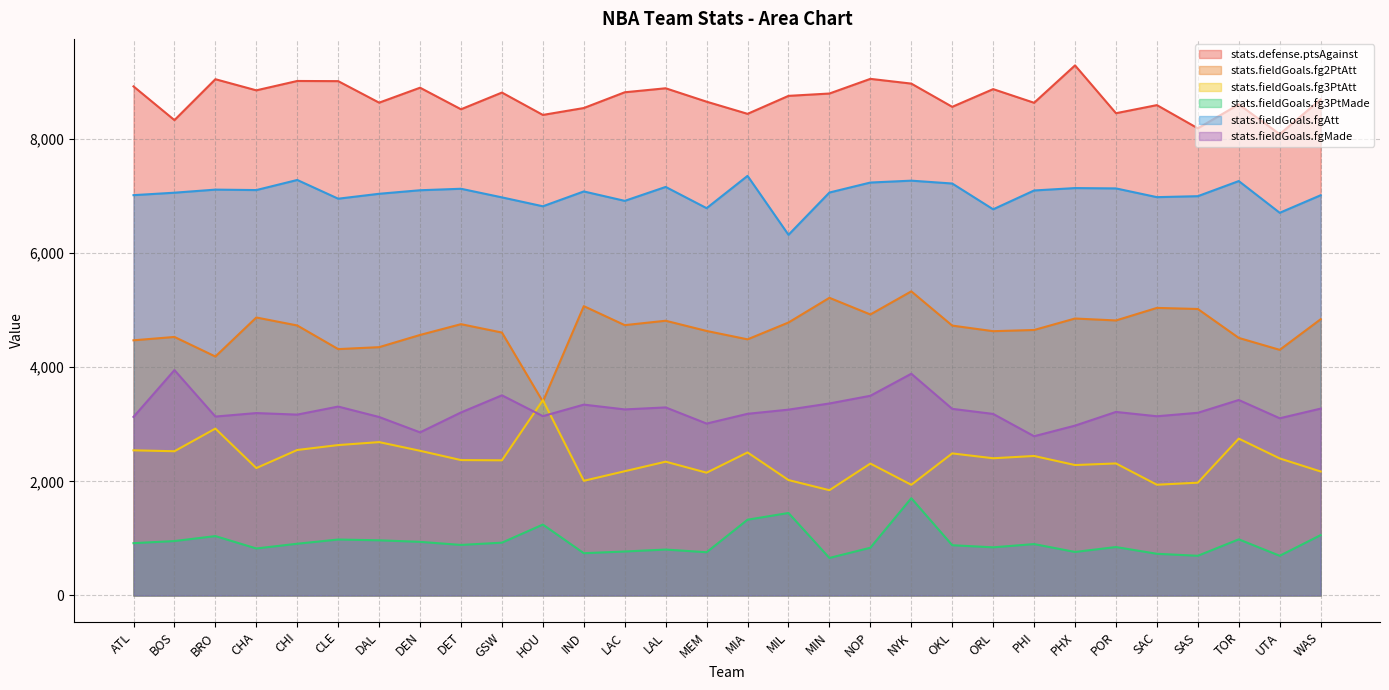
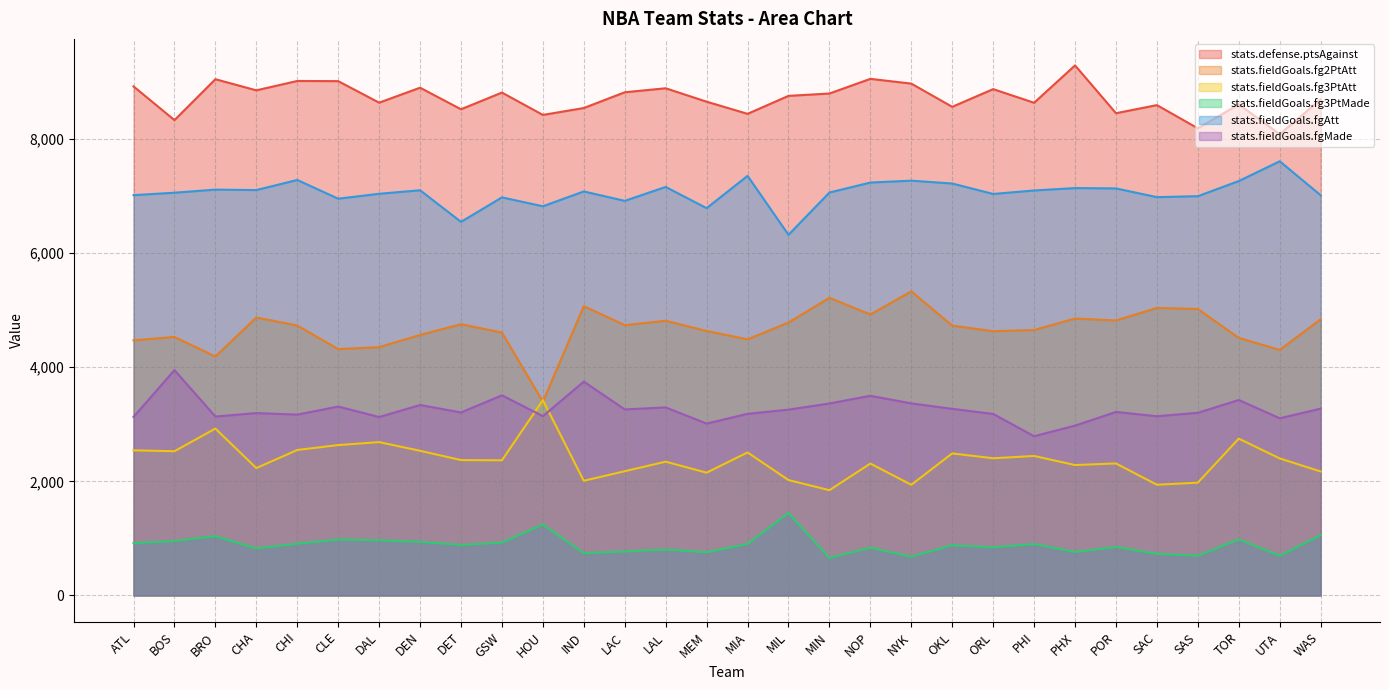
stats.fieldGoals.fgMade, DEN: 2,900 -> 3,300
stats.fieldGoals.fgAtt, DET: 7,100 -> 6,500
stats.fieldGoals.fgMade, IND: 3,300 -> 3,700
stats.fieldGoals.fg3PtMade, MIA: 1,300 -> 900
stats.fieldGoals.fg3PtMade, NYK: 1,700 -> 700
stats.fieldGoals.fgMade, NYK: 3,900 -> 3,400
stats.fieldGoals.fgAtt, ORL: 6,800 -> 7,000
stats.fieldGoals.fgAtt, UTA: 6,700 -> 7,600
